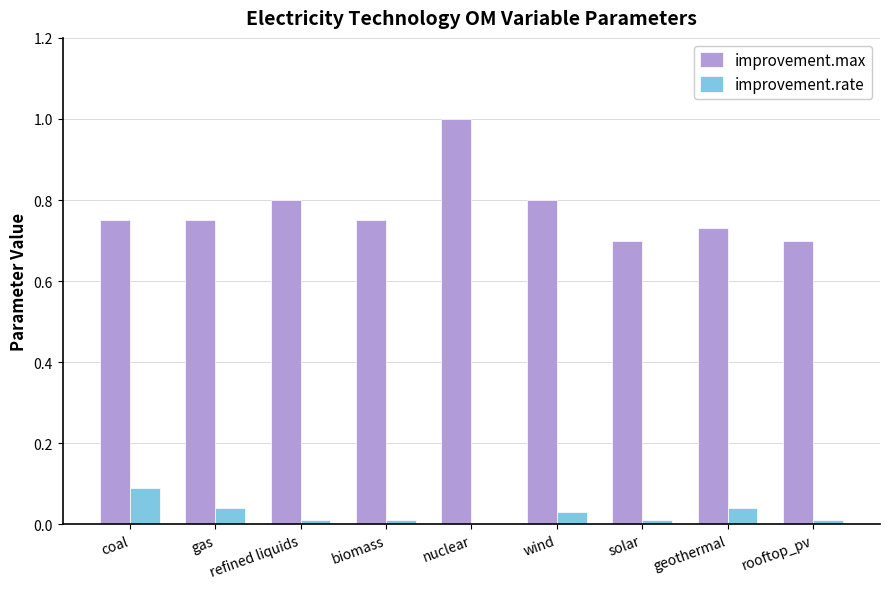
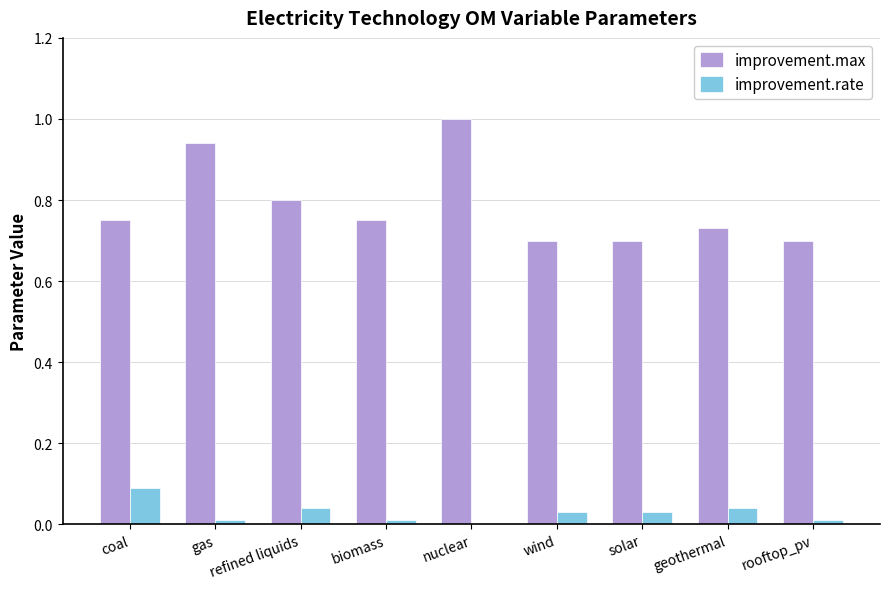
improvement.max, gas: 0.75 -> 0.94
improvement.rate, gas: 0.04 -> 0.01
improvement.rate, refined liquids: 0.01 -> 0.04
improvement.max, wind: 0.8 -> 0.7
improvement.rate, solar: 0.01 -> 0.03
